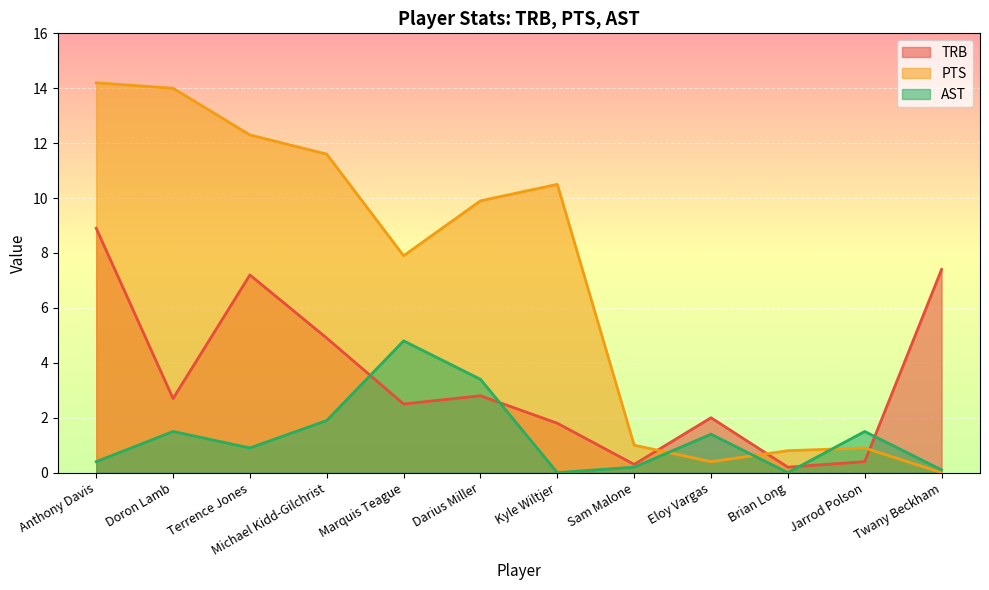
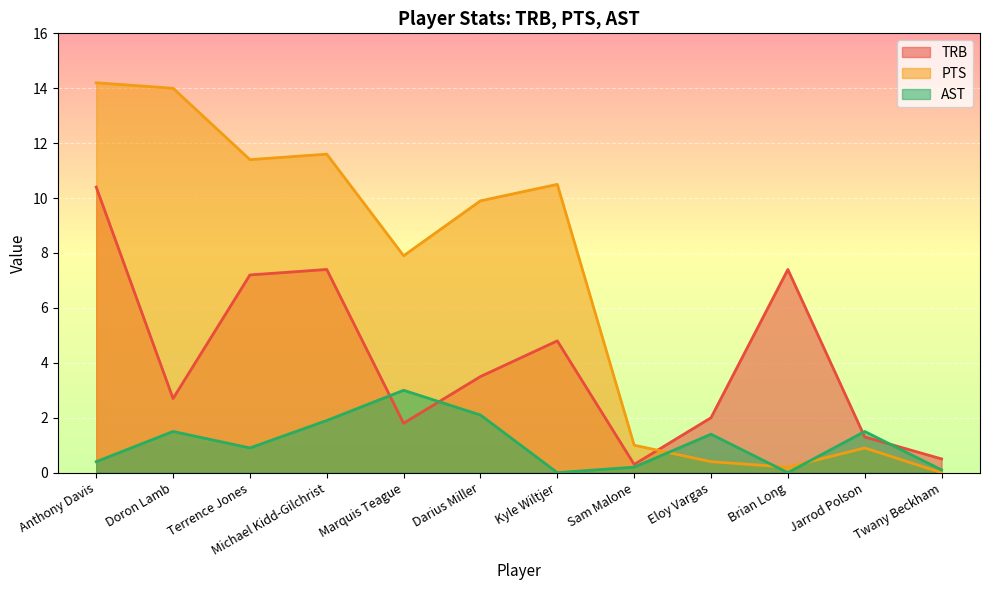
TRB, Anthony Davis: 8.9 -> 10.4
PTS, Terrence Jones: 12.3 -> 11.4
TRB, Michael Kidd-Gilchrist: 4.9 -> 7.4
TRB, Marquis Teague: 2.5 -> 1.8
AST, Marquis Teague: 4.8 -> 3.0
TRB, Darius Miller: 2.8 -> 3.5
AST, Darius Miller: 3.4 -> 2.1
TRB, Kyle Wiltjer: 1.8 -> 4.8
TRB, Brian Long: 0.2 -> 7.4
PTS, Brian Long: 0.8 -> 0.2
TRB, Jarrod Polson: 0.4 -> 1.3
TRB, Twany Beckham: 7.4 -> 0.5
